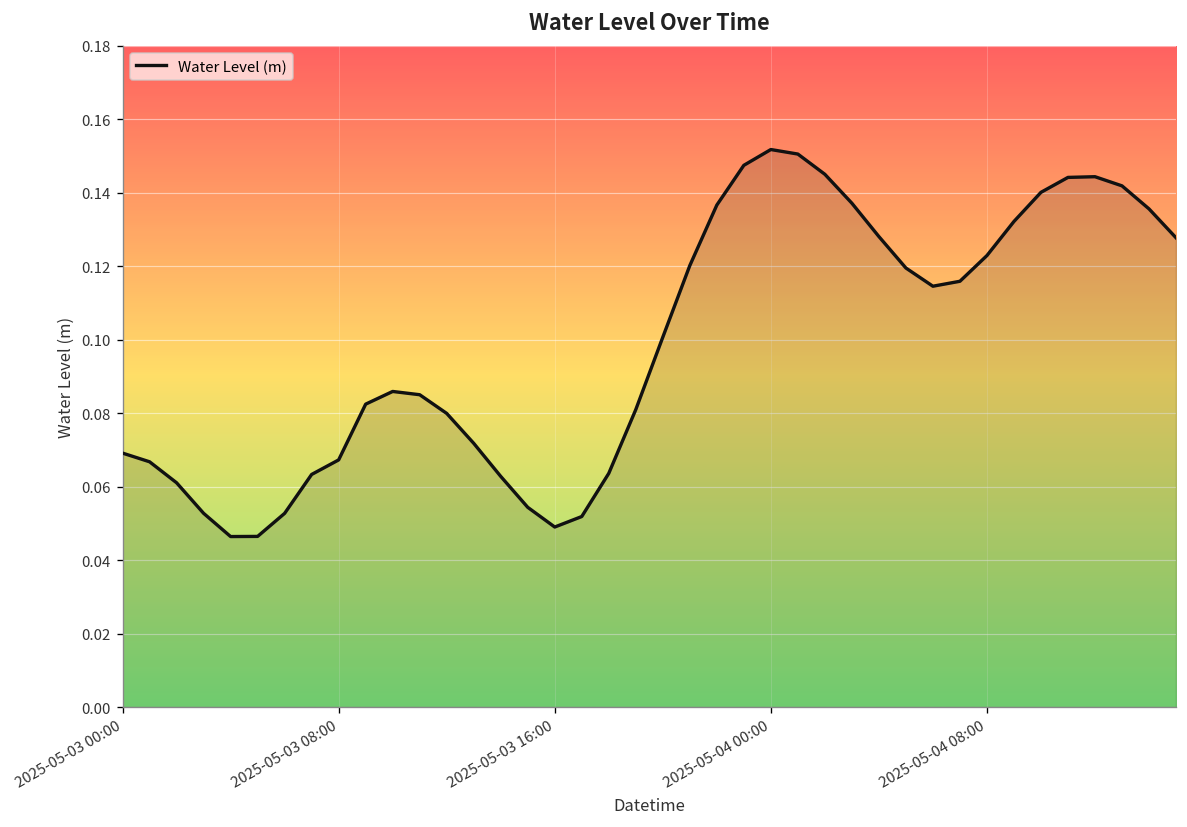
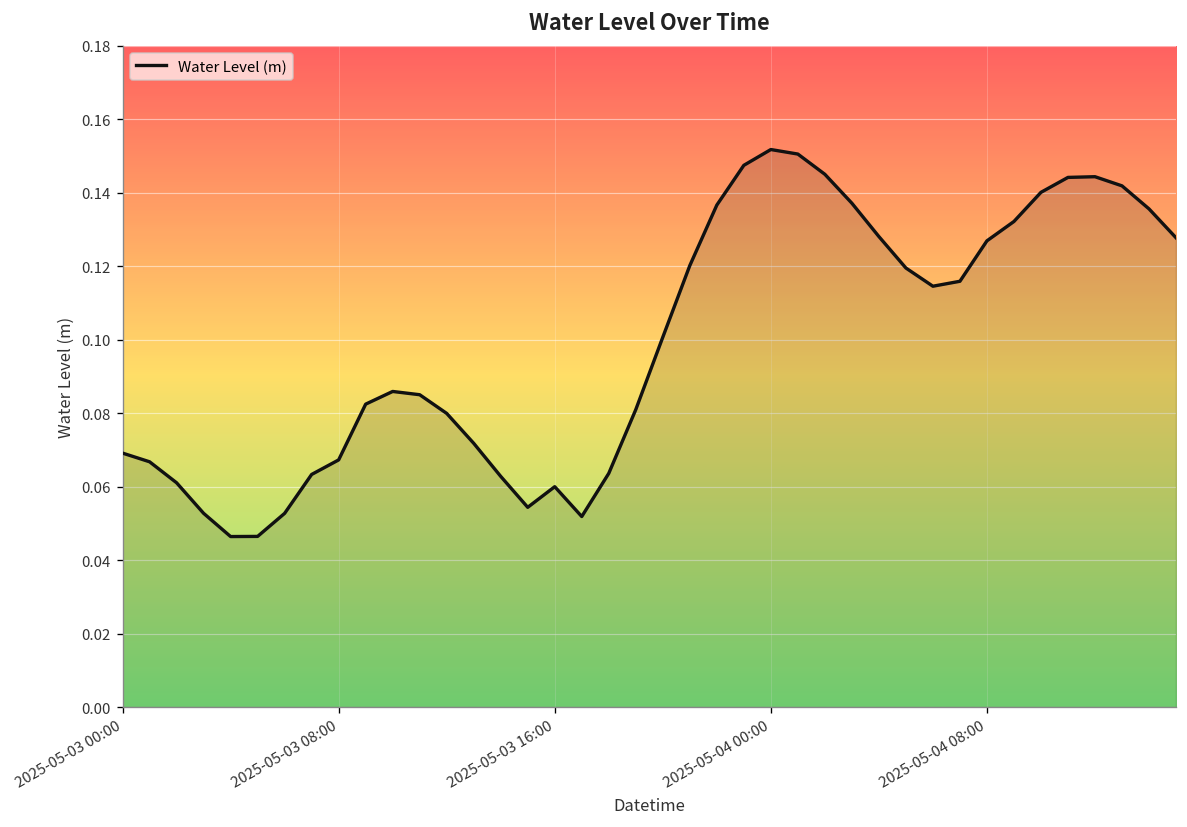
2025-05-03 16:00: 0.049 -> 0.060
2025-05-04 08:00: 0.123 -> 0.127
